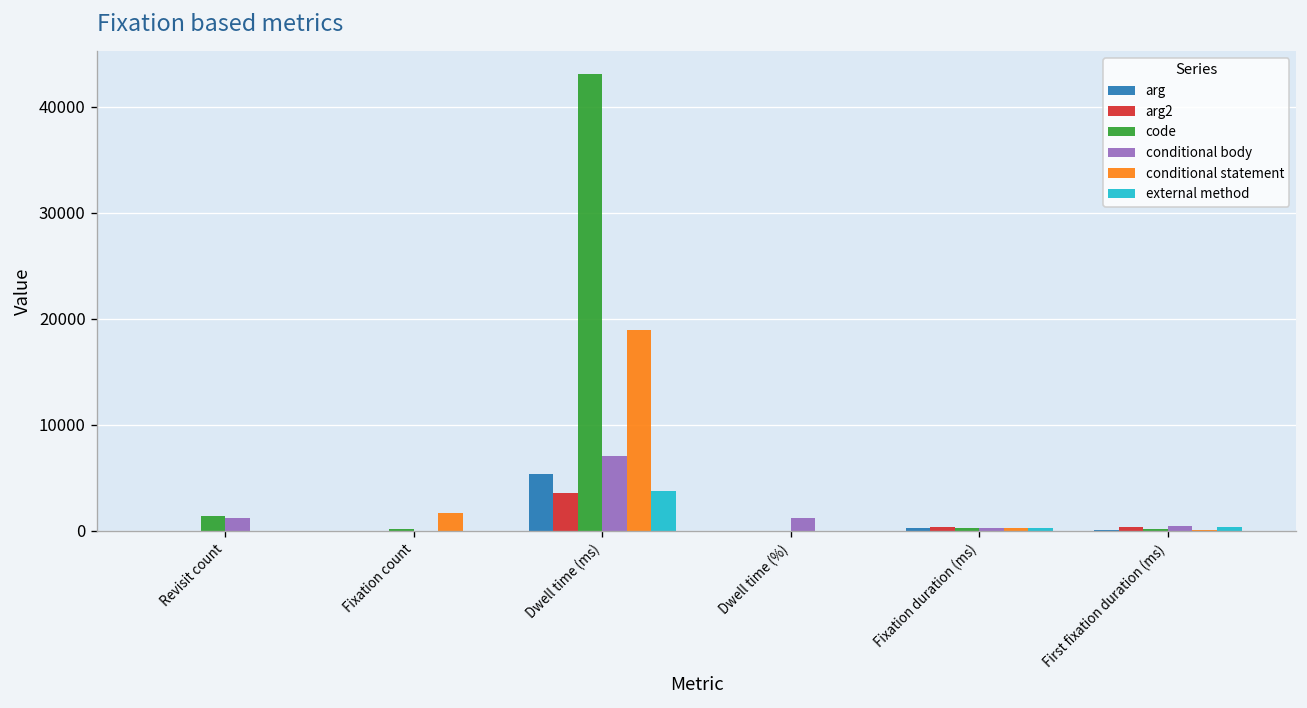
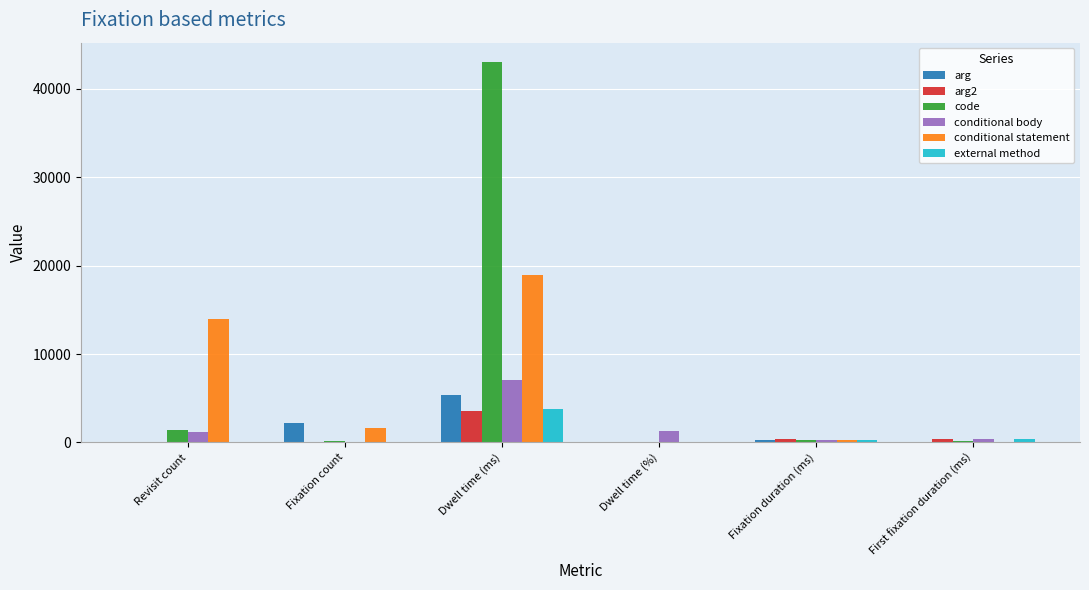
conditional statement, Revisit count: 0 -> 14000
arg, Fixation count: 0 -> 2000
